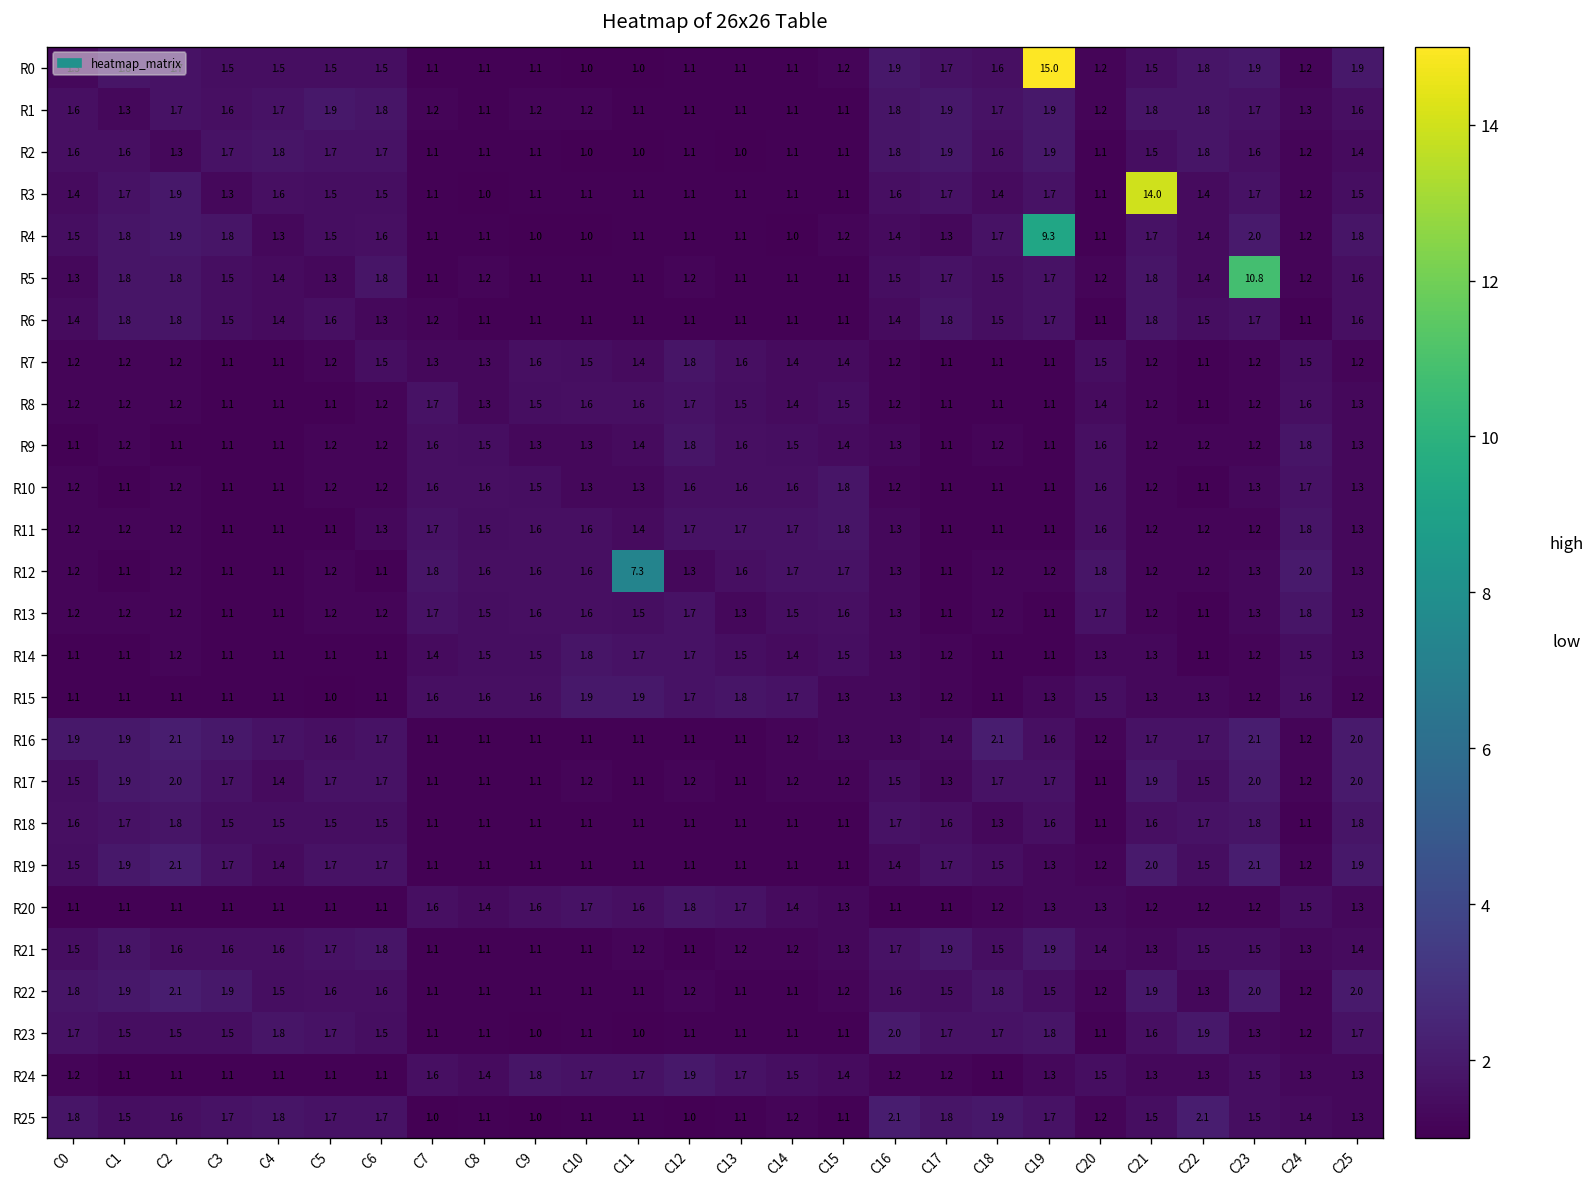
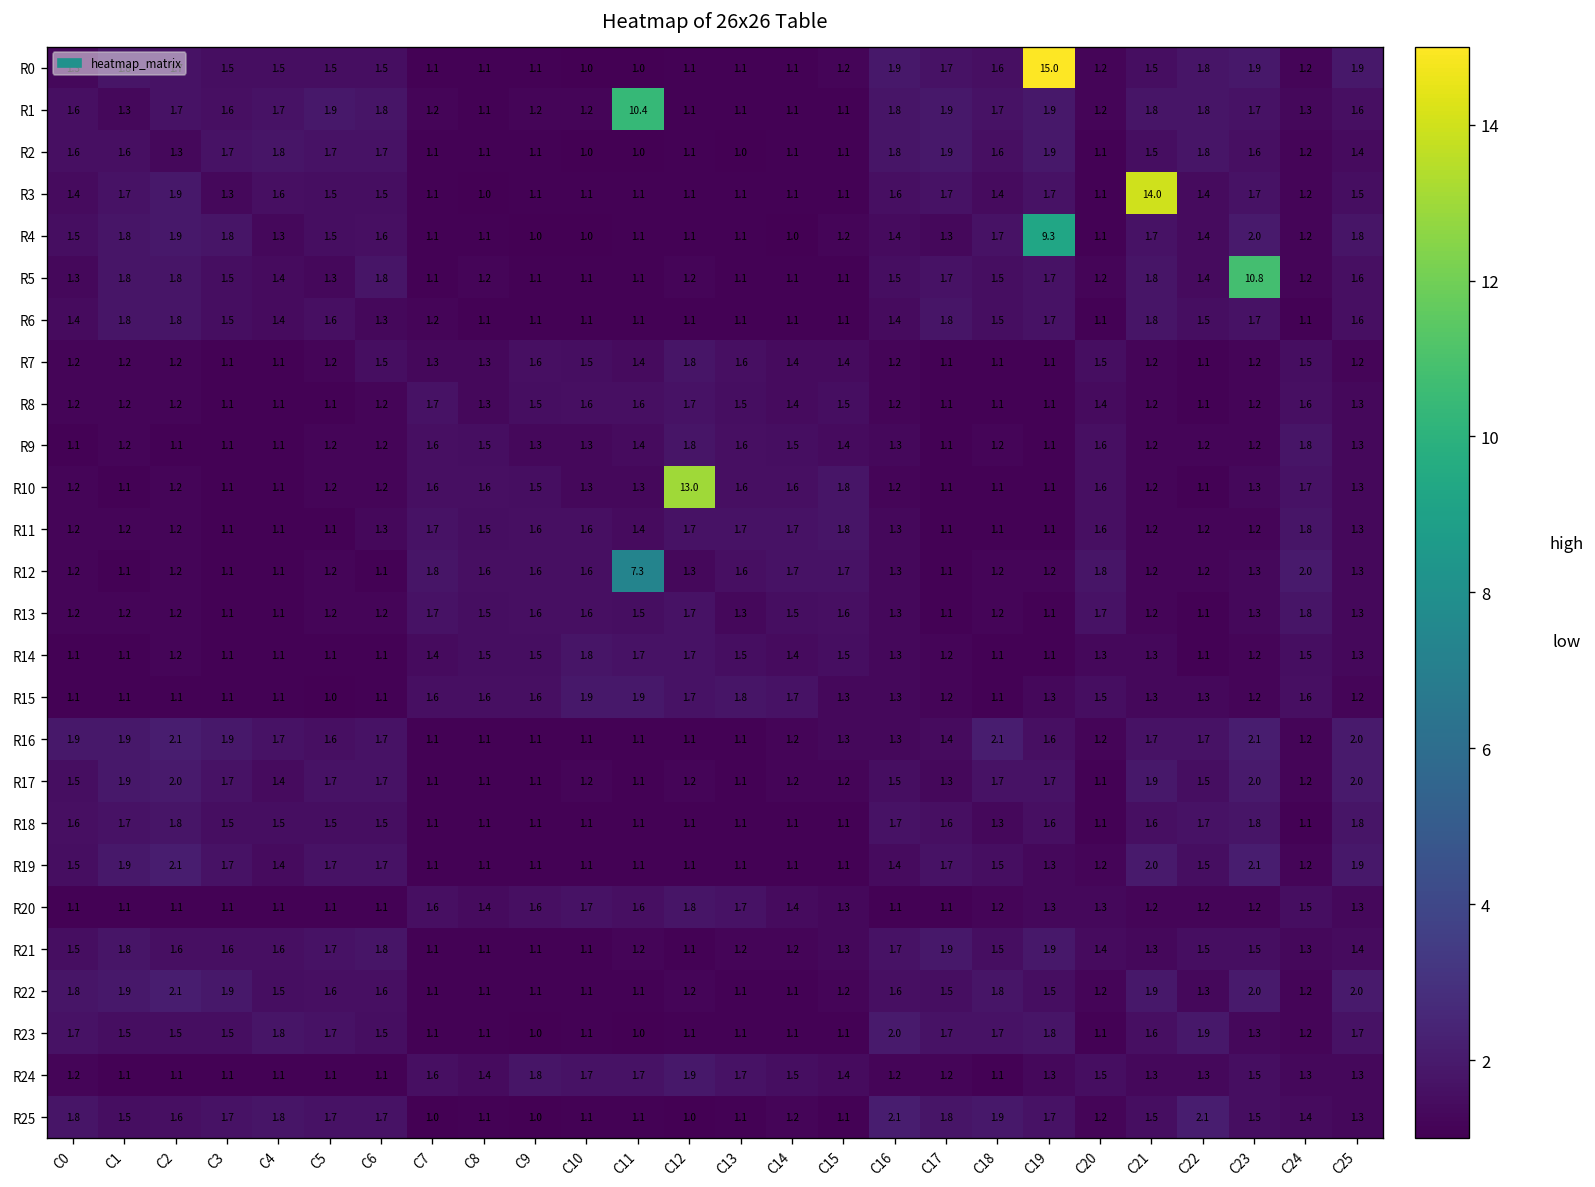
R1, C11: 1.1 -> 10.4
R10, C12: 1.6 -> 13.0
